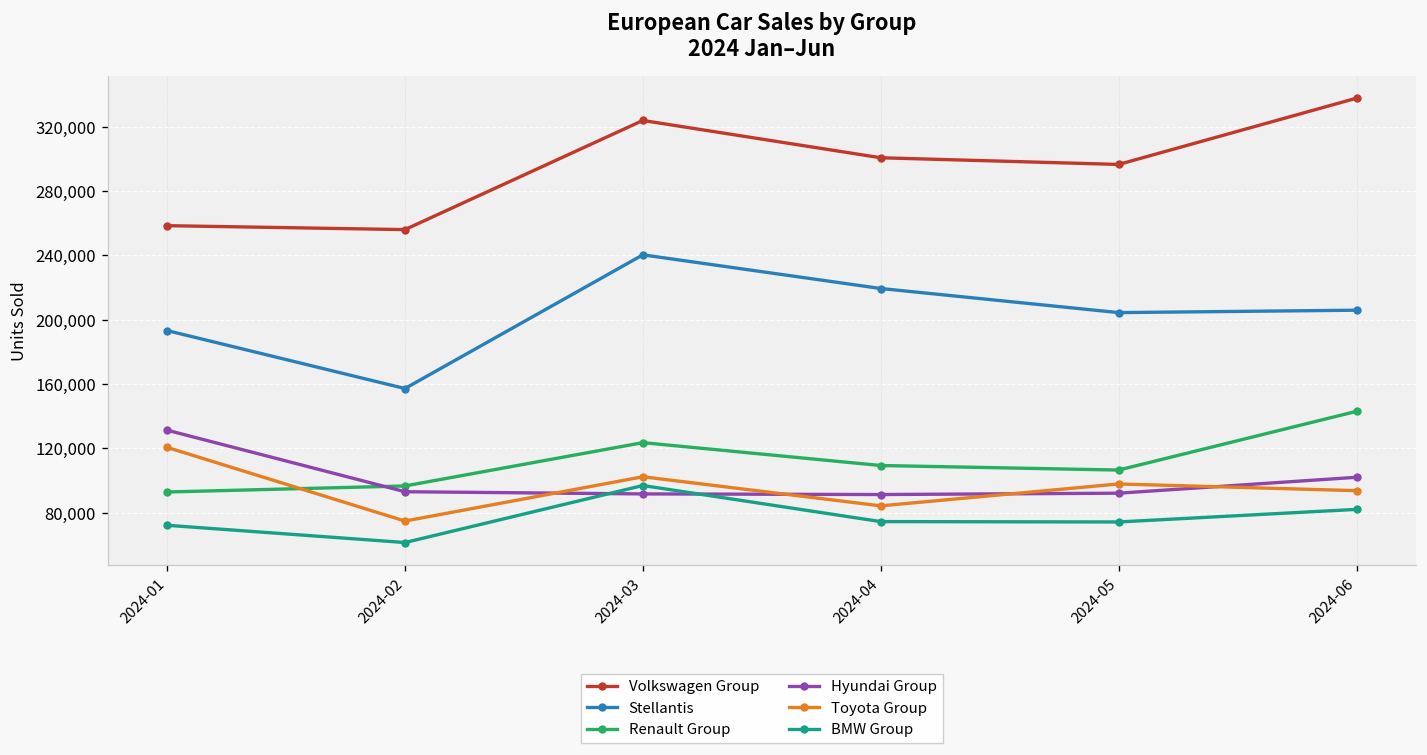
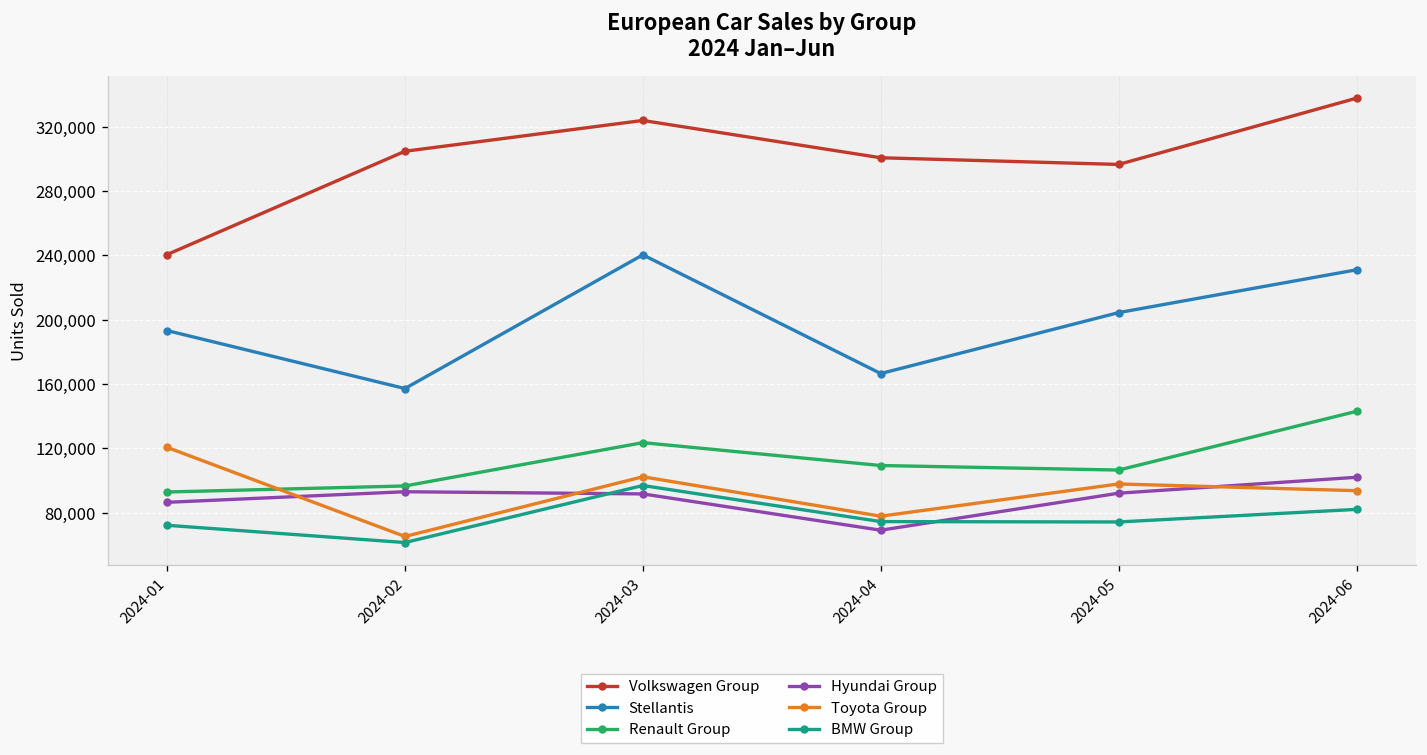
Volkswagen Group, 2024-01: 258,000 -> 240,000
Hyundai Group, 2024-01: 131,000 -> 87,000
Volkswagen Group, 2024-02: 256,000 -> 305,000
Toyota Group, 2024-02: 75,000 -> 65,000
Stellantis, 2024-04: 219,000 -> 167,000
Hyundai Group, 2024-04: 91,000 -> 69,000
Toyota Group, 2024-04: 84,000 -> 78,000
Stellantis, 2024-06: 206,000 -> 231,000
